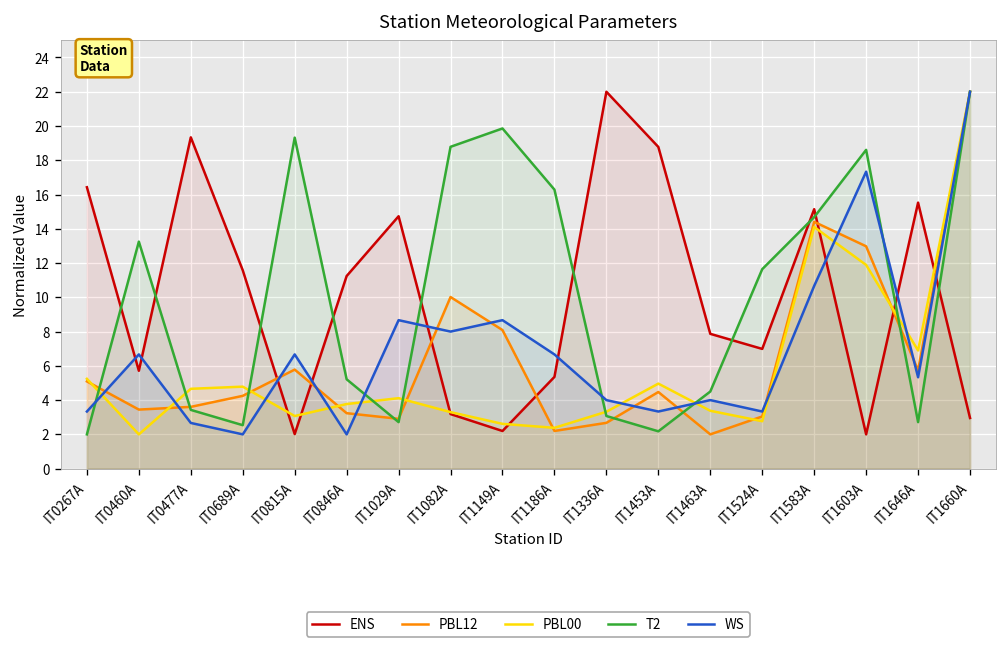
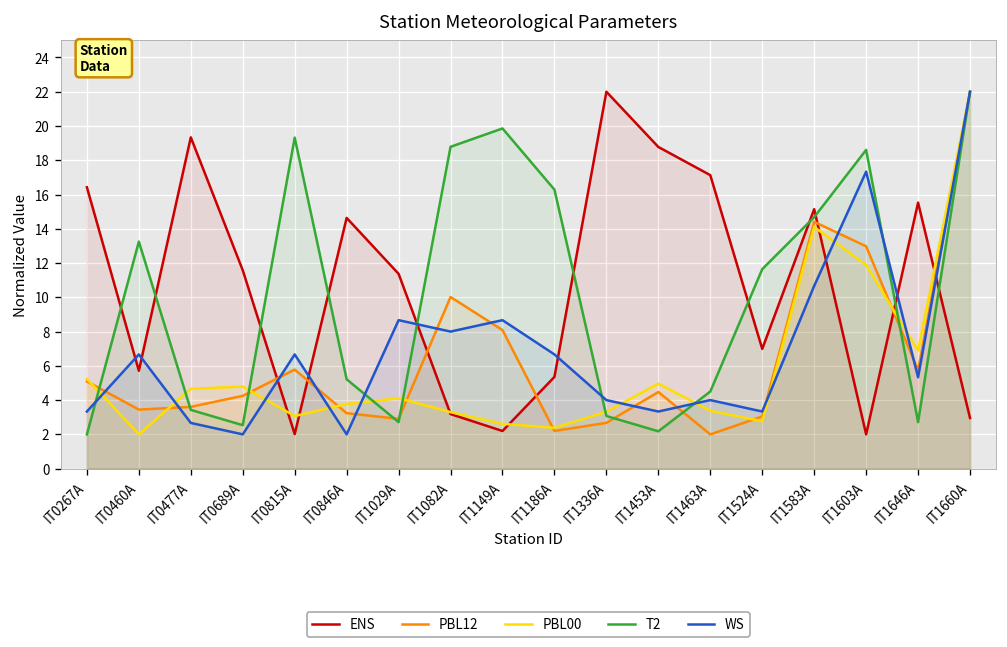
ENS, IT0846A: 11.2 -> 14.6
ENS, IT1029A: 14.7 -> 11.4
ENS, IT1463A: 7.9 -> 17.1
